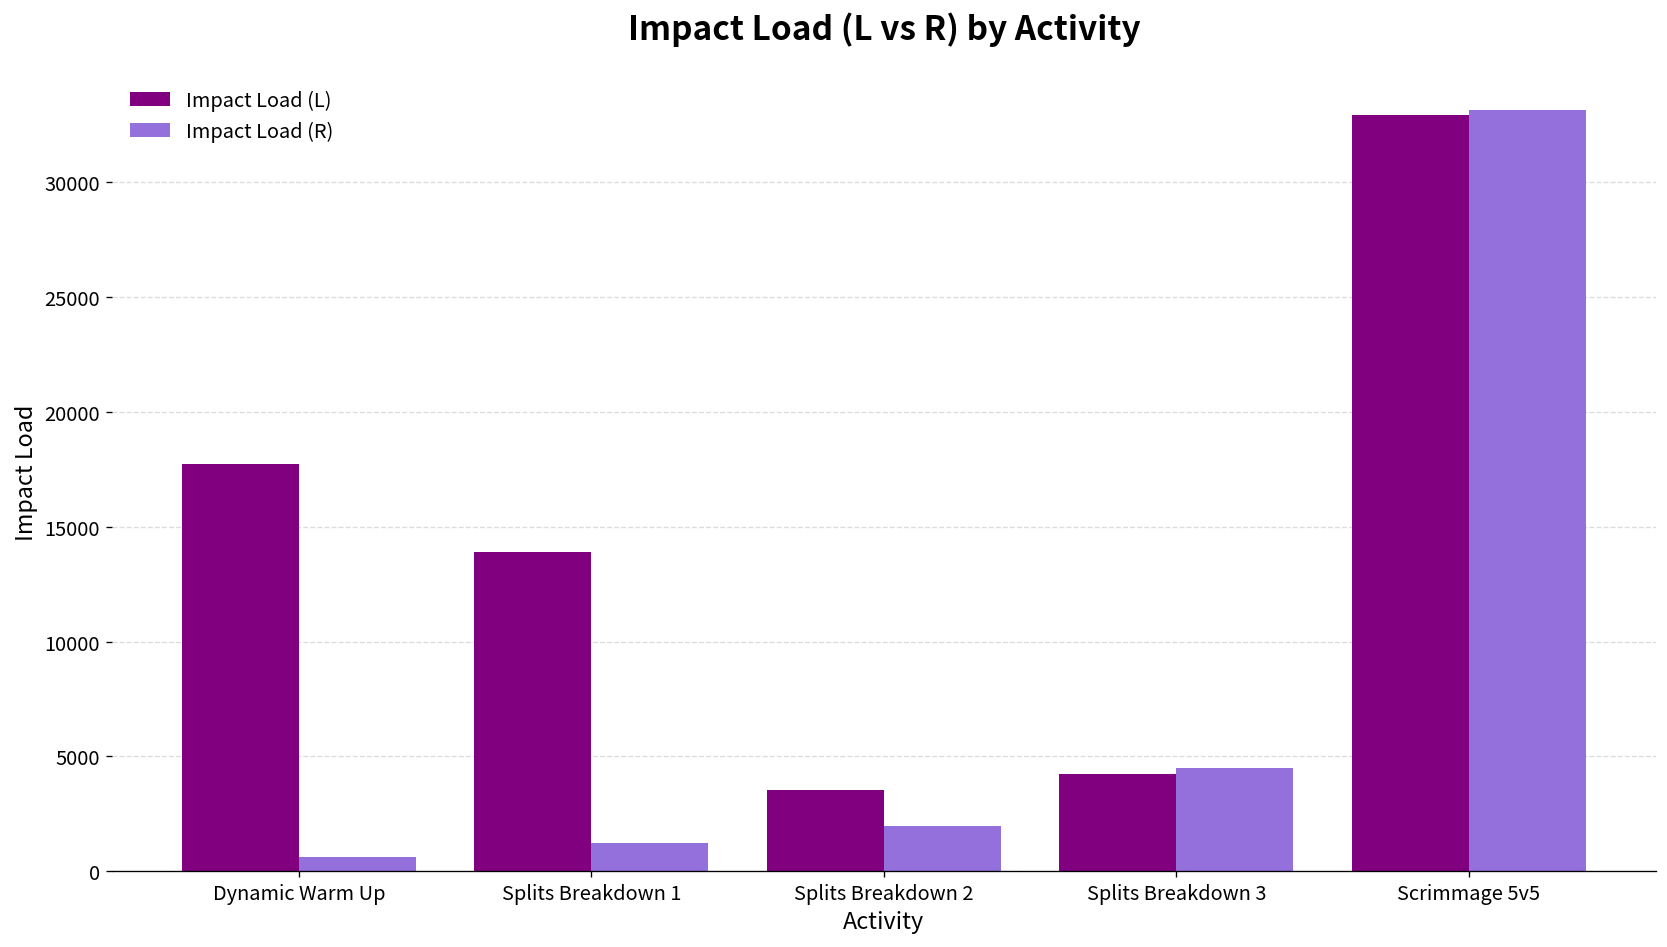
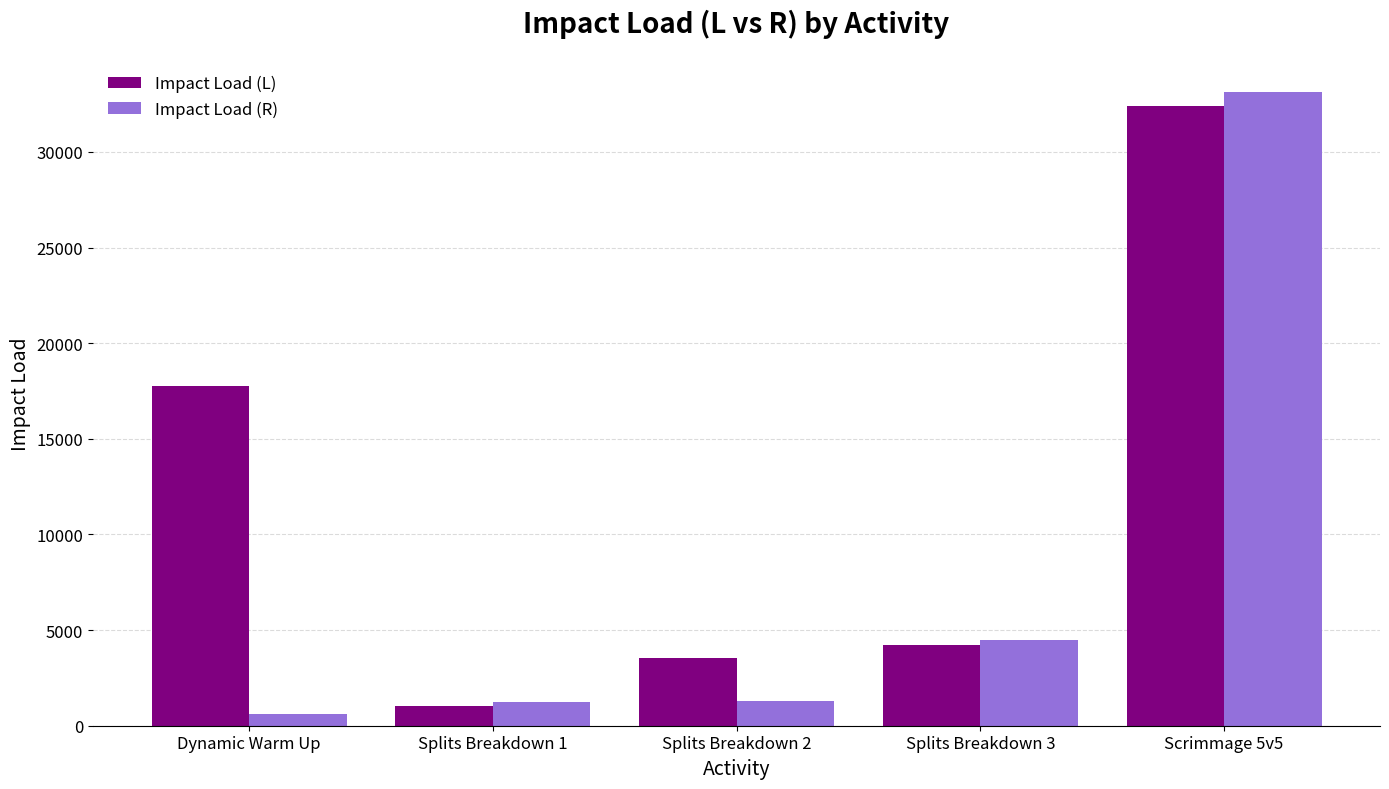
Impact Load (L), Splits Breakdown 1: 13900 -> 1000
Impact Load (R), Splits Breakdown 2: 2000 -> 1300
Impact Load (L), Scrimmage 5v5: 32900 -> 32400
